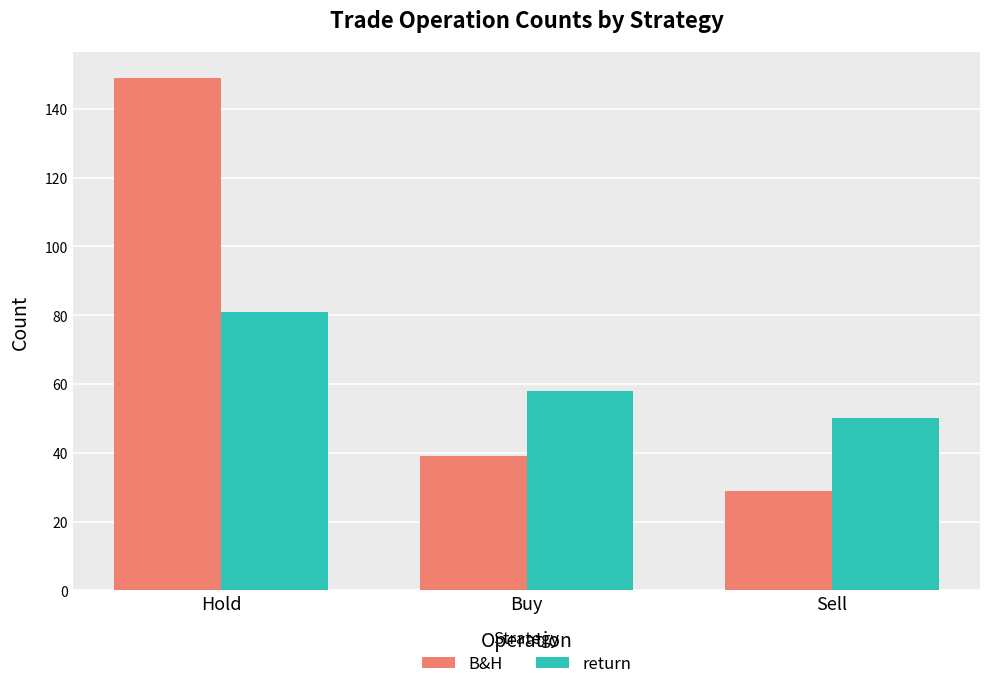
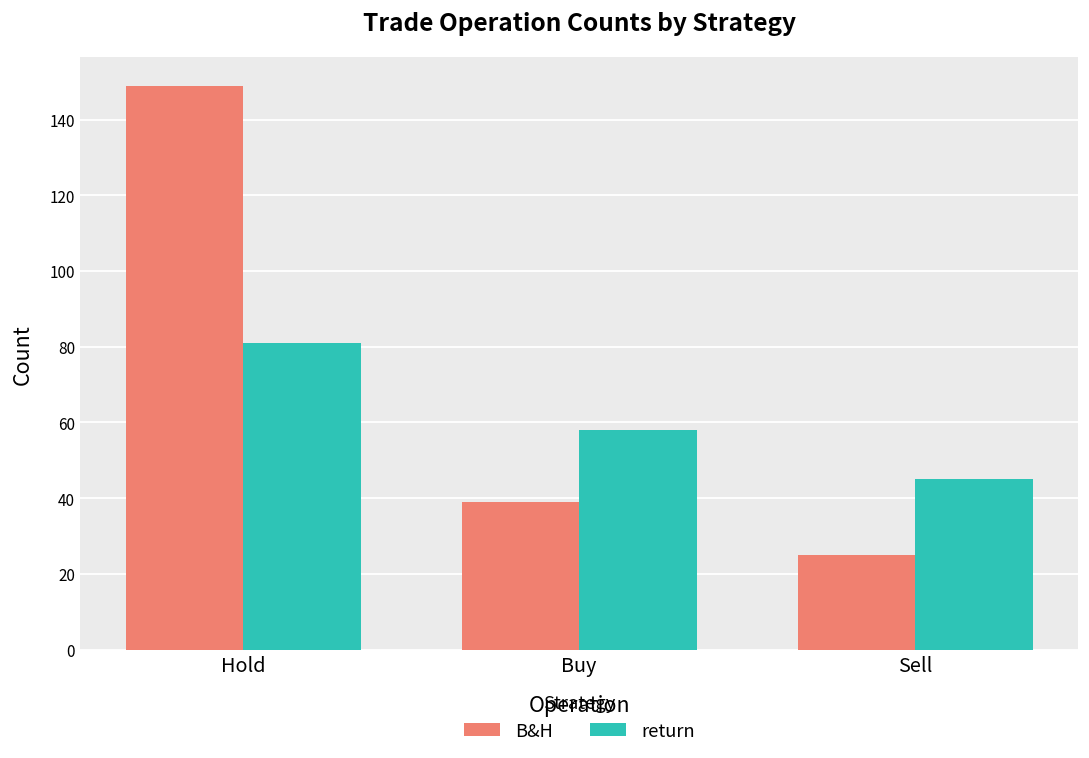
B&H, Sell: 29 -> 25
return, Sell: 50 -> 45
